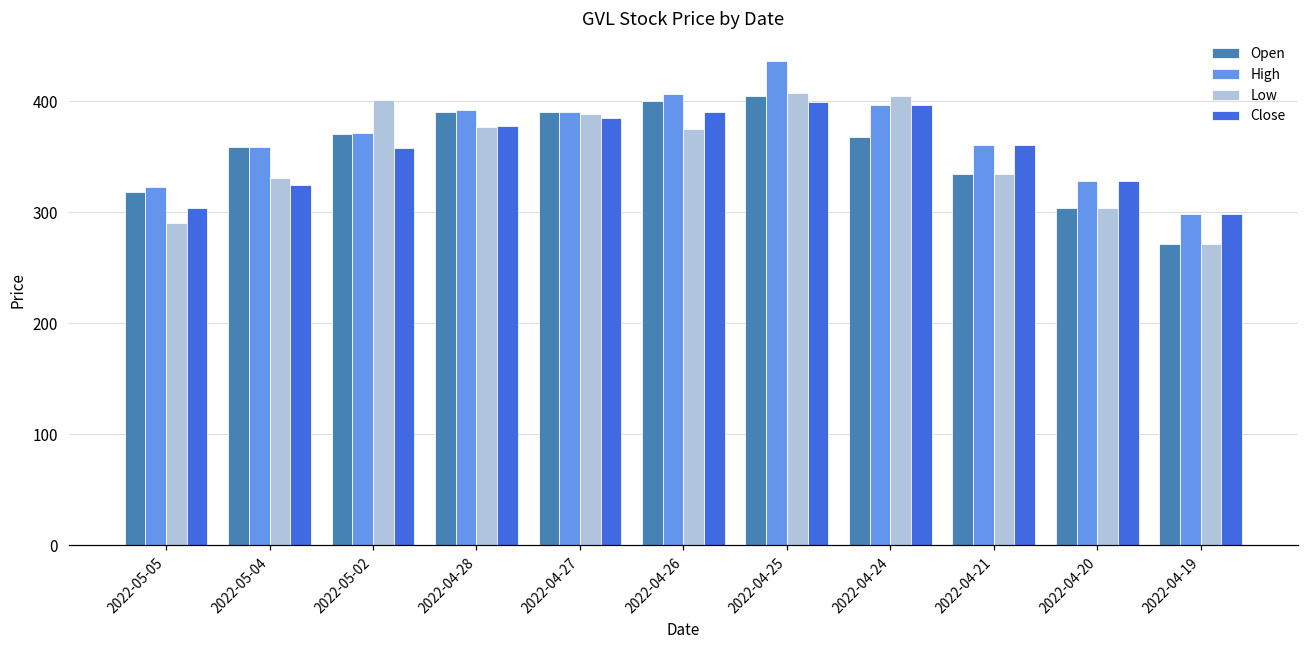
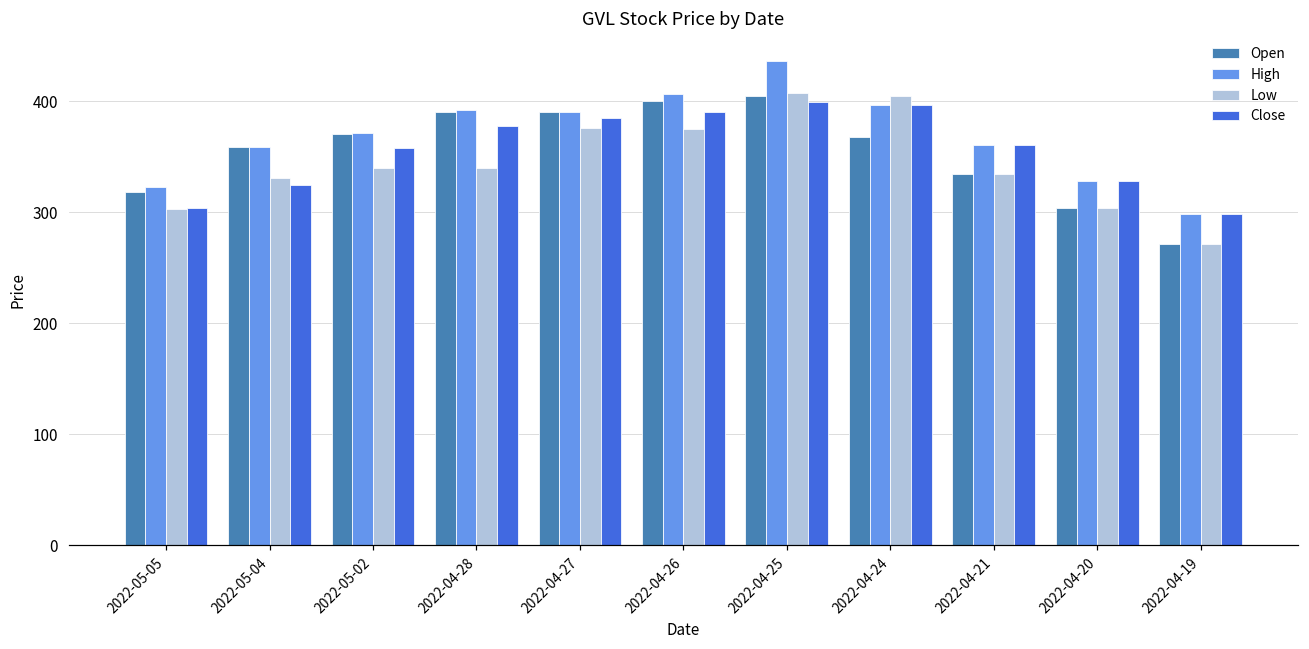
Low, 2022-05-05: 291 -> 303
Low, 2022-05-02: 401 -> 340
Low, 2022-04-28: 377 -> 339
Low, 2022-04-27: 389 -> 376
